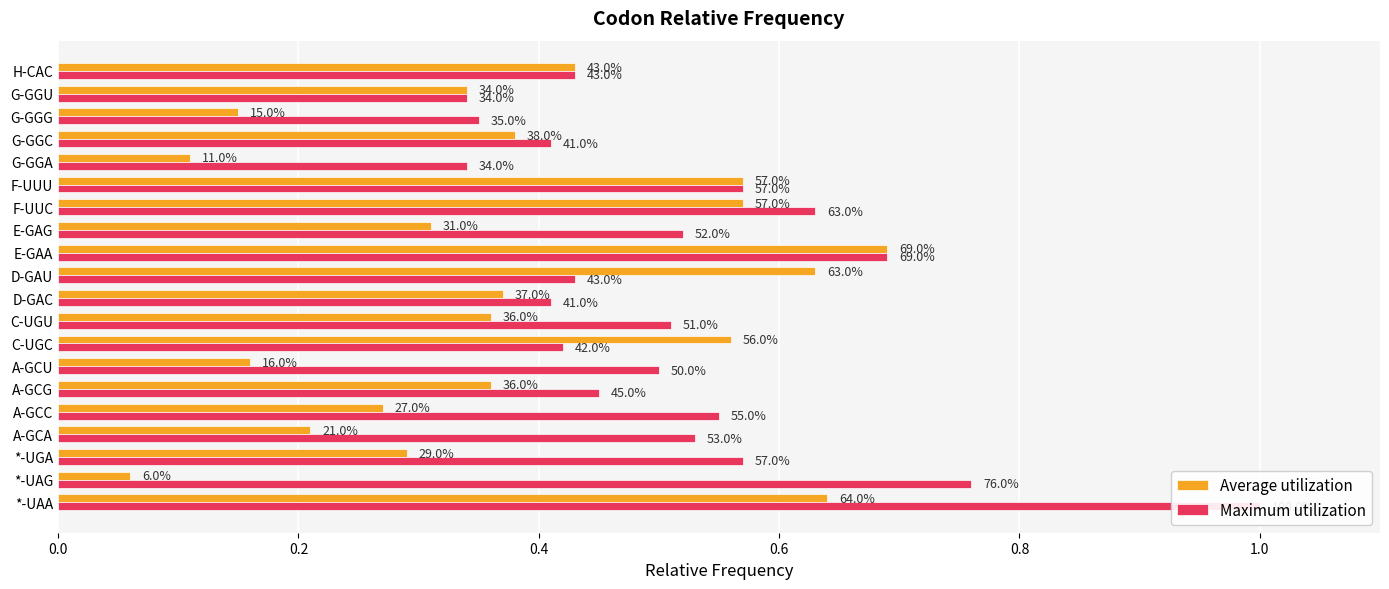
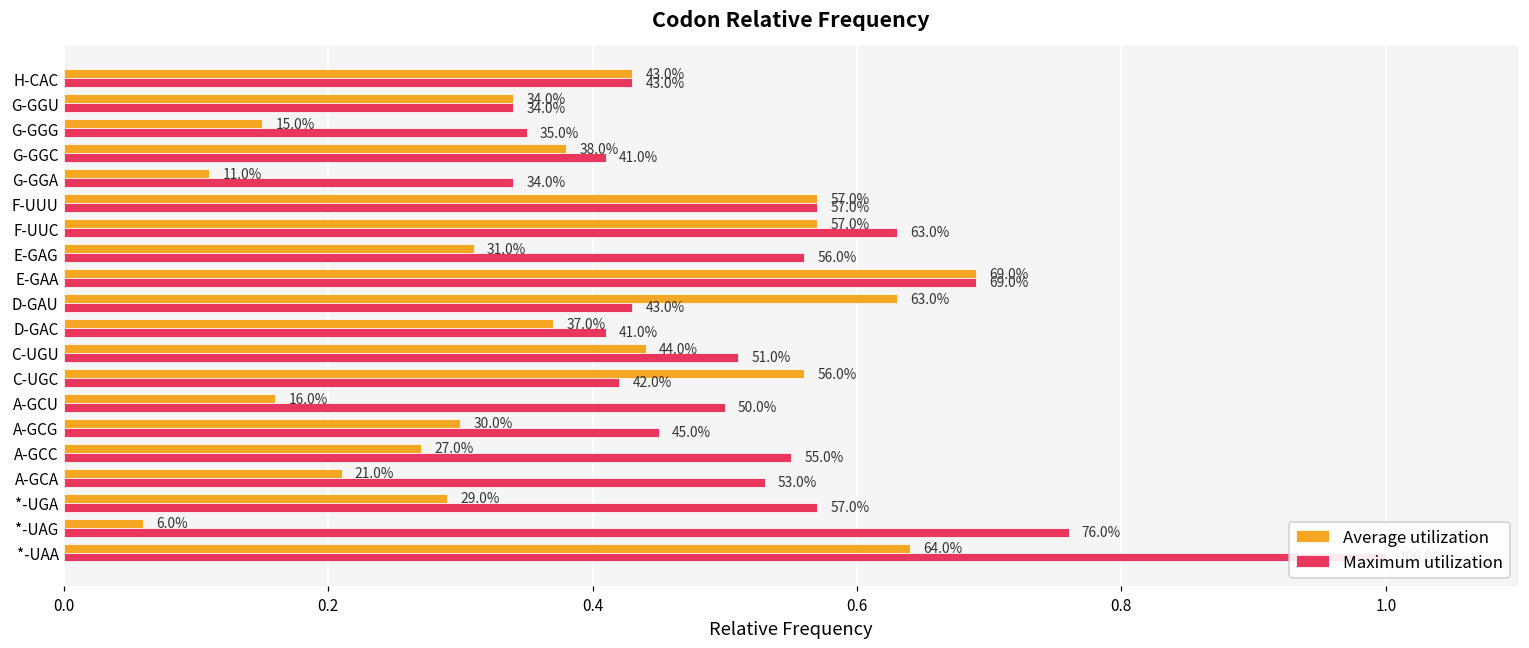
Maximum utilization, E-GAG: 52.0% -> 56.0%
Average utilization, C-UGU: 36.0% -> 44.0%
Average utilization, A-GCG: 36.0% -> 30.0%
